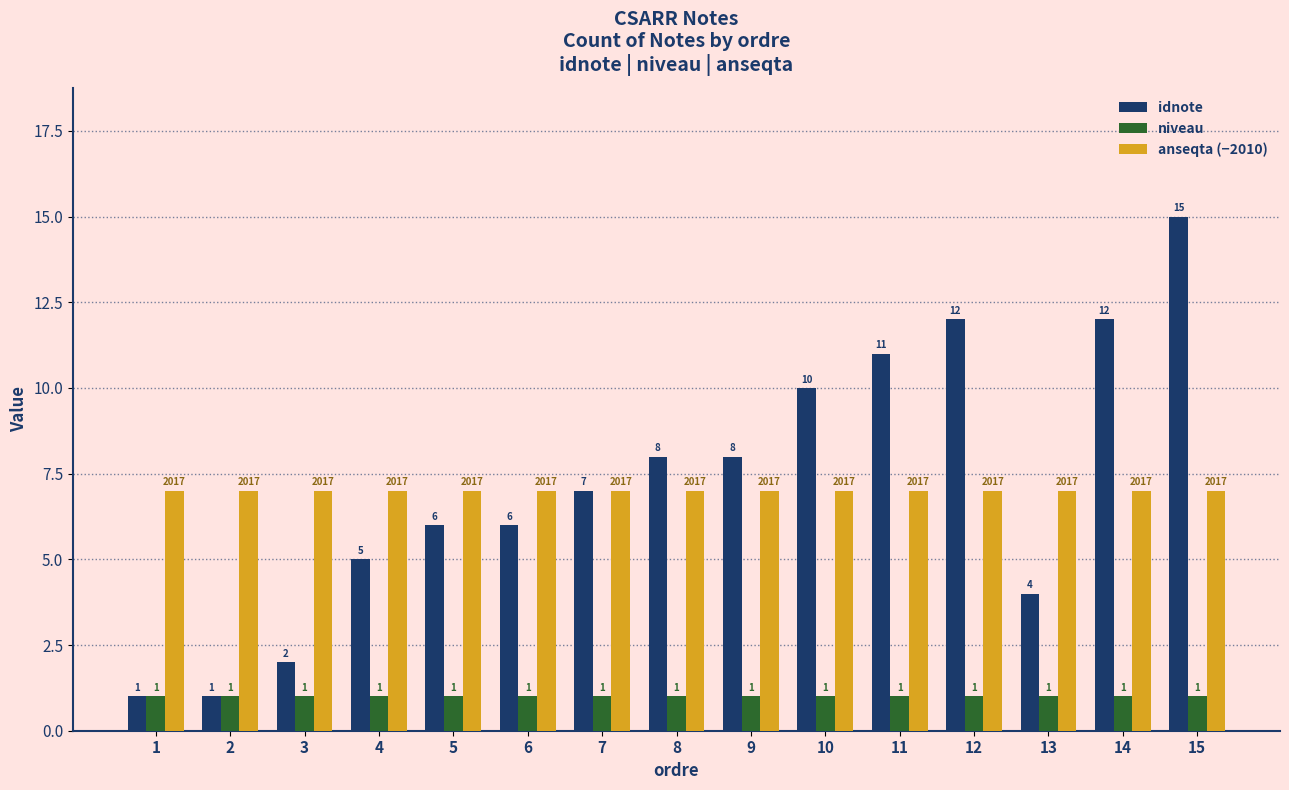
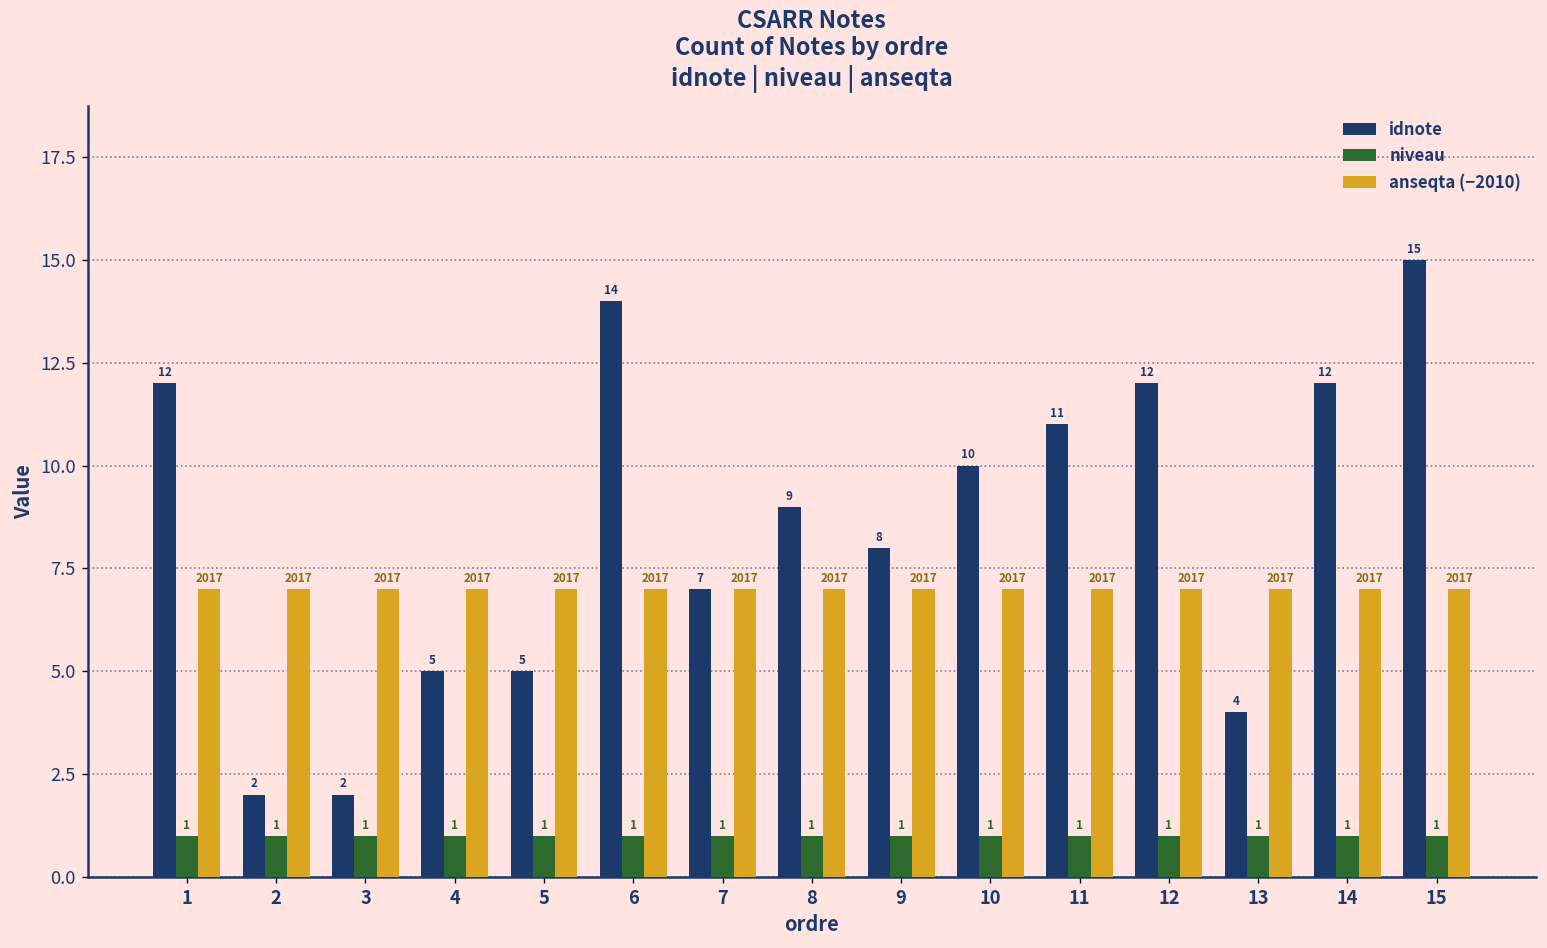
idnote, 1: 1 -> 12
idnote, 2: 1 -> 2
idnote, 5: 6 -> 5
idnote, 6: 6 -> 14
idnote, 8: 8 -> 9
